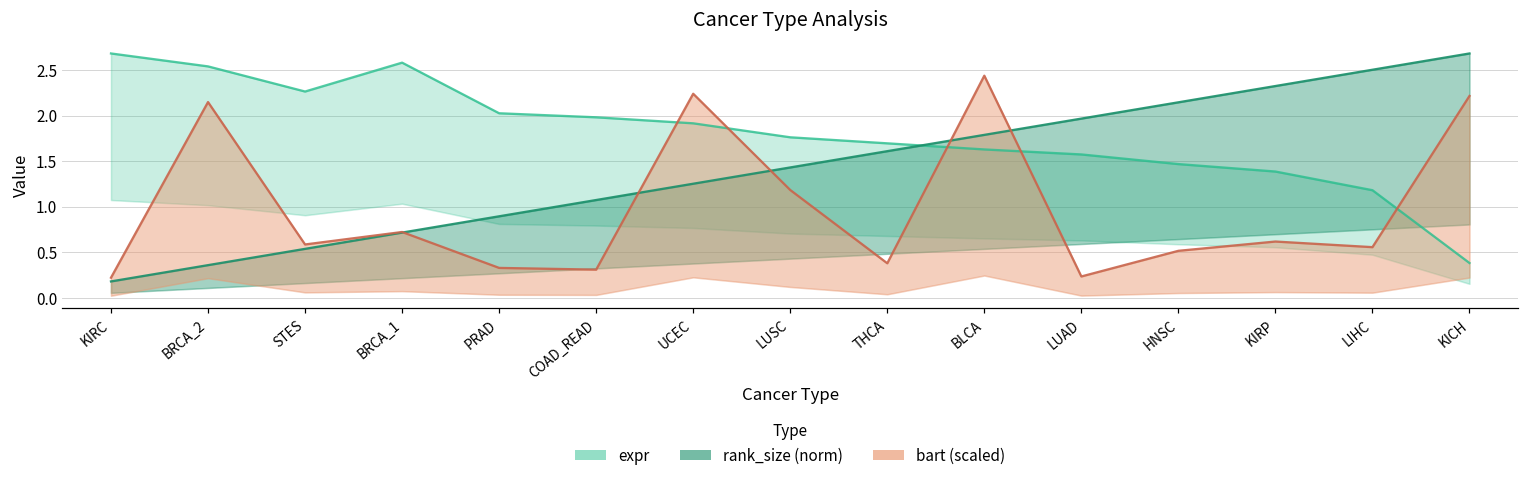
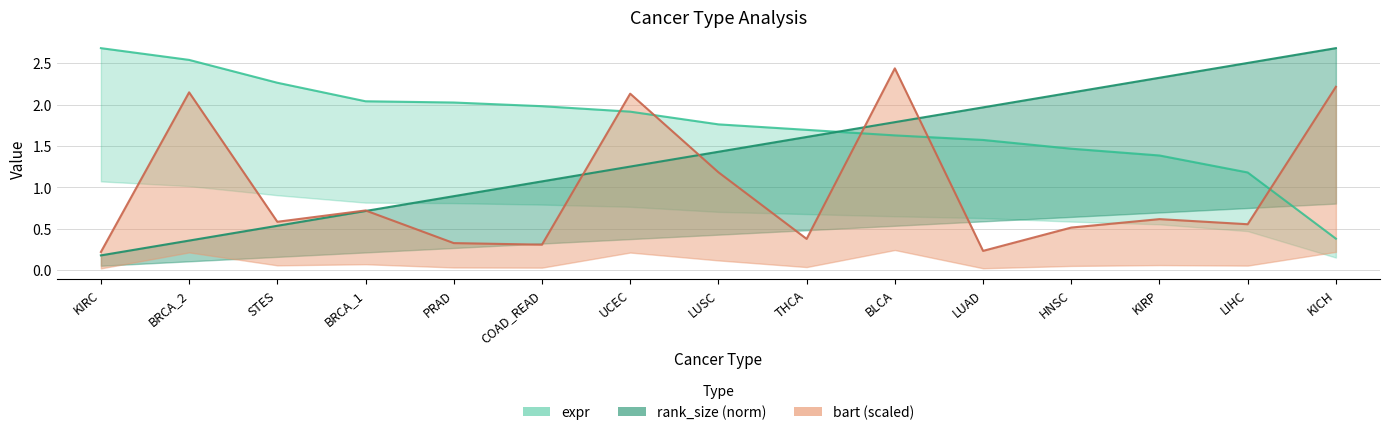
expr, BRCA_1: 2.6 -> 2.0
bart (scaled), UCEC: 2.2 -> 2.1
